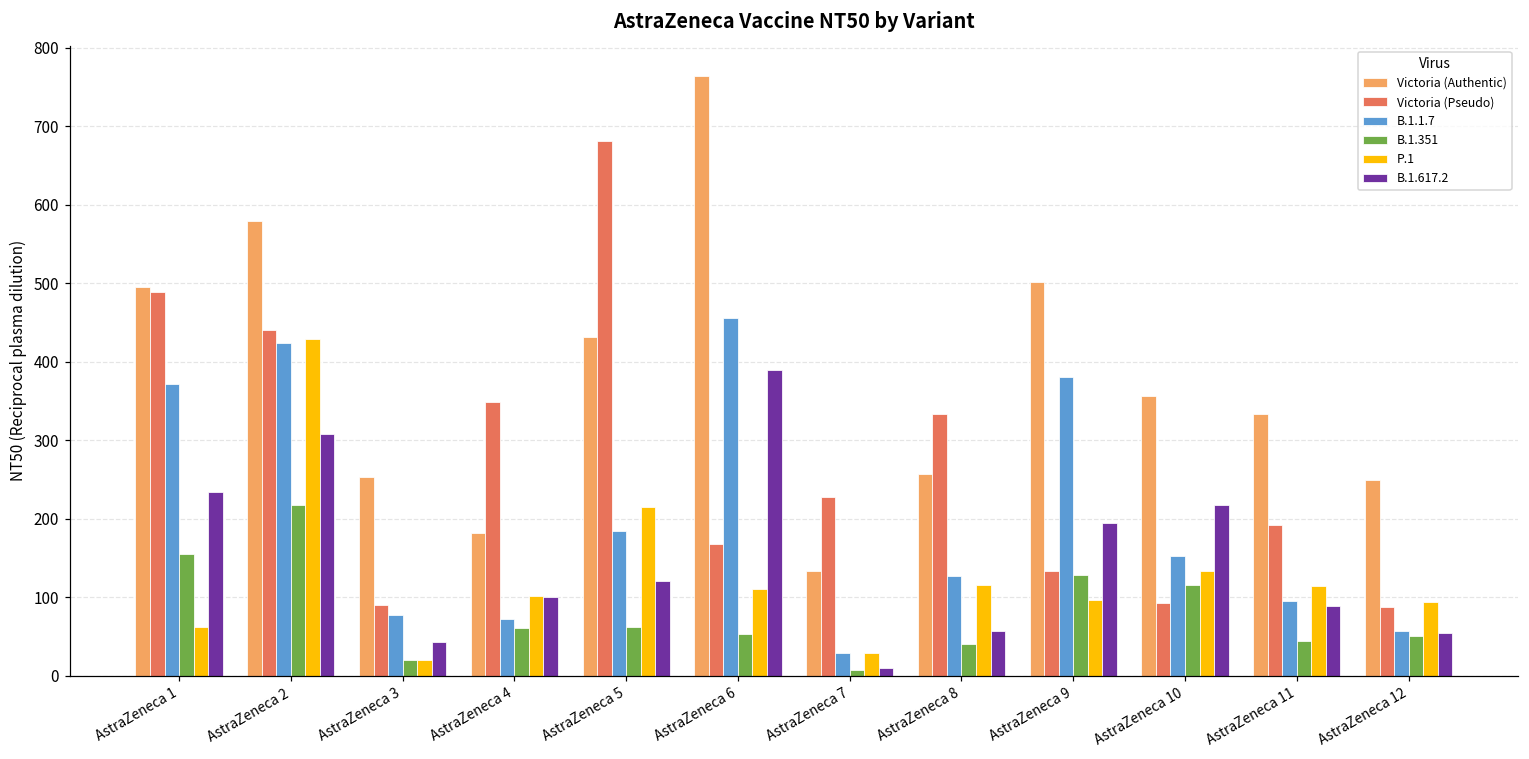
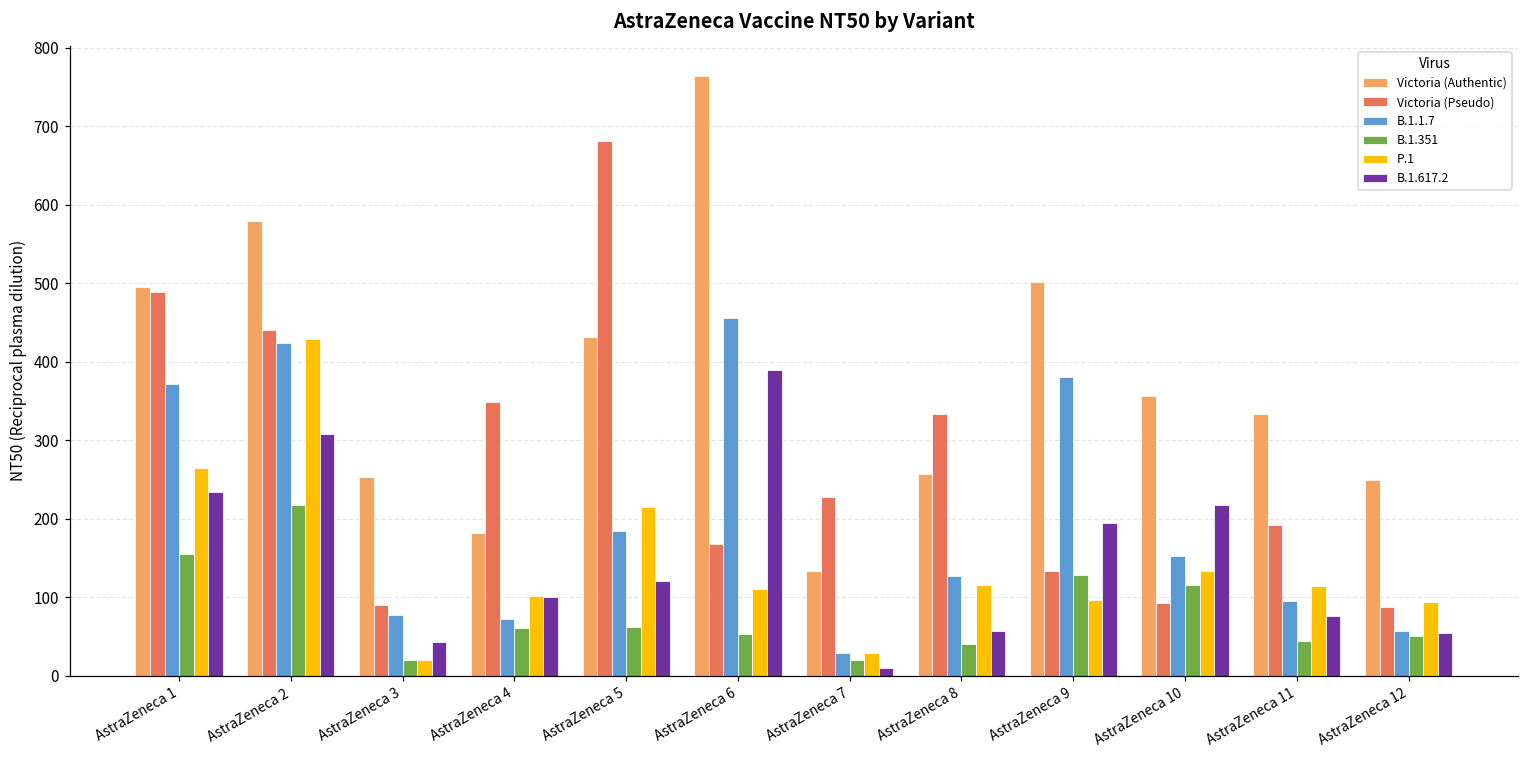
P.1, AstraZeneca 1: 60 -> 260
B.1.351, AstraZeneca 7: 10 -> 20
B.1.617.2, AstraZeneca 11: 90 -> 80
